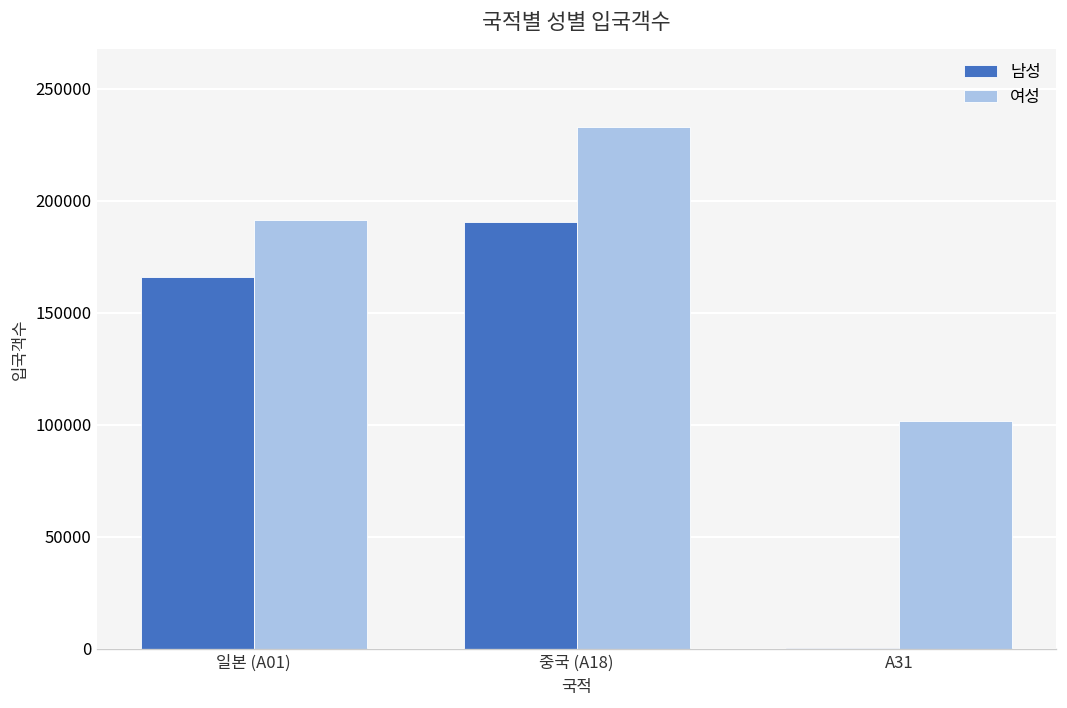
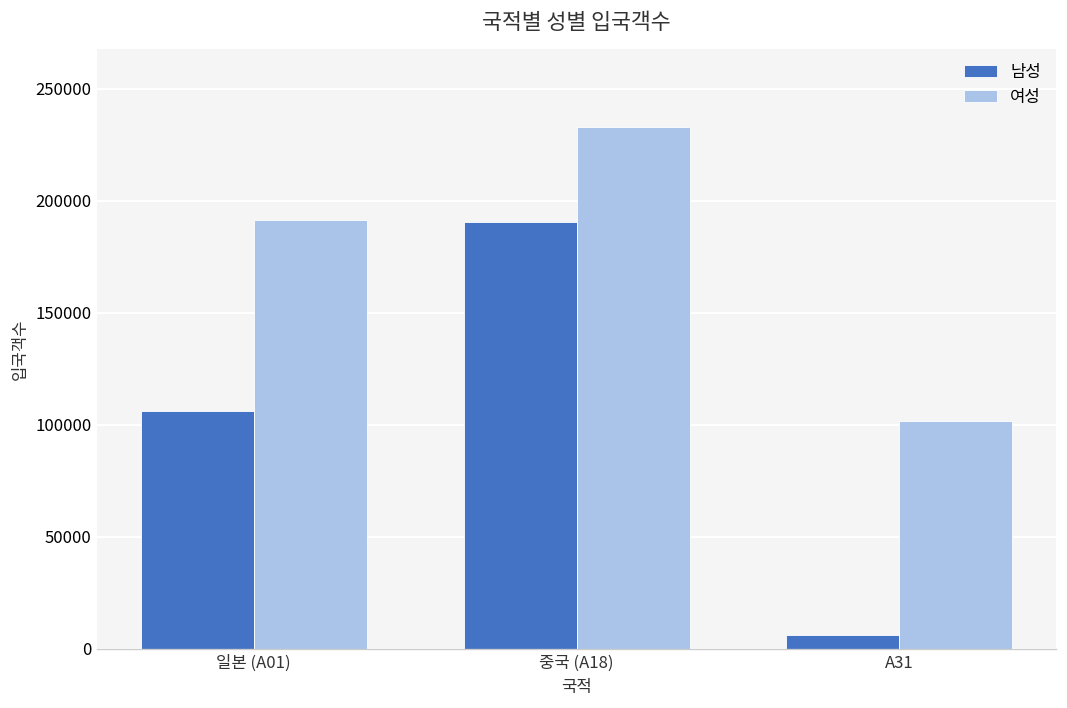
남성, 일본 (A01): 166000 -> 106000
남성, A31: 0 -> 6000
